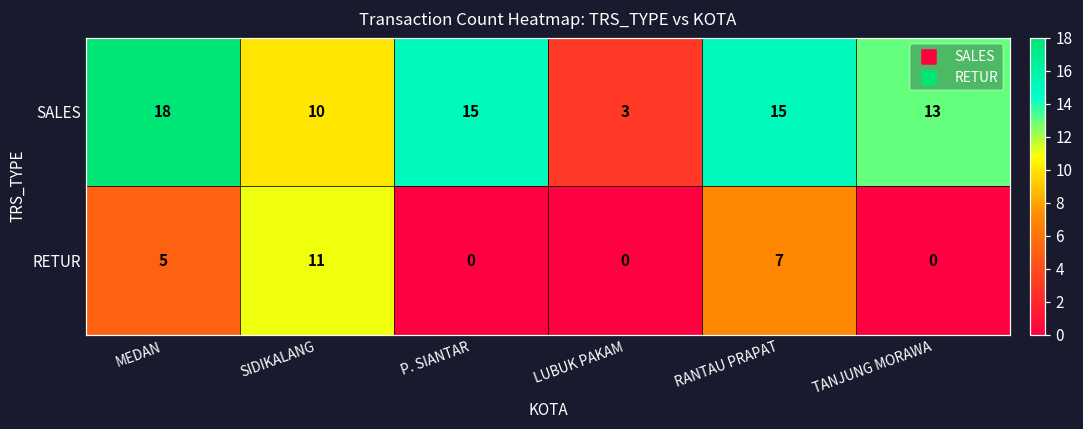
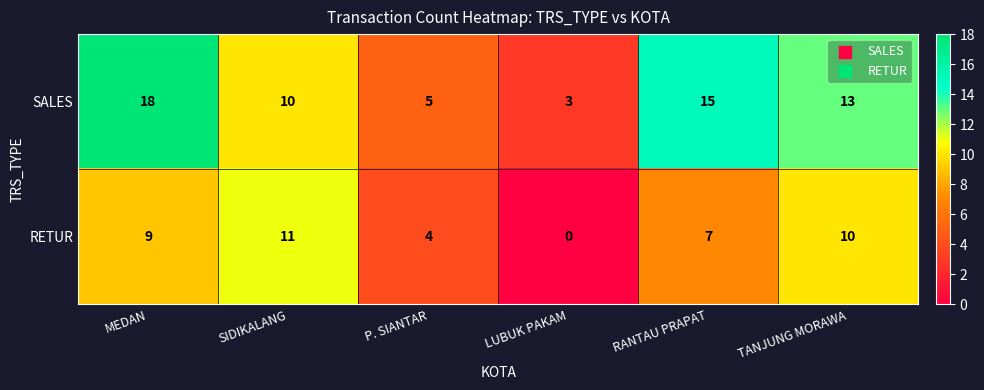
SALES, P. SIANTAR: 15 -> 5
RETUR, MEDAN: 5 -> 9
RETUR, P. SIANTAR: 0 -> 4
RETUR, TANJUNG MORAWA: 0 -> 10
